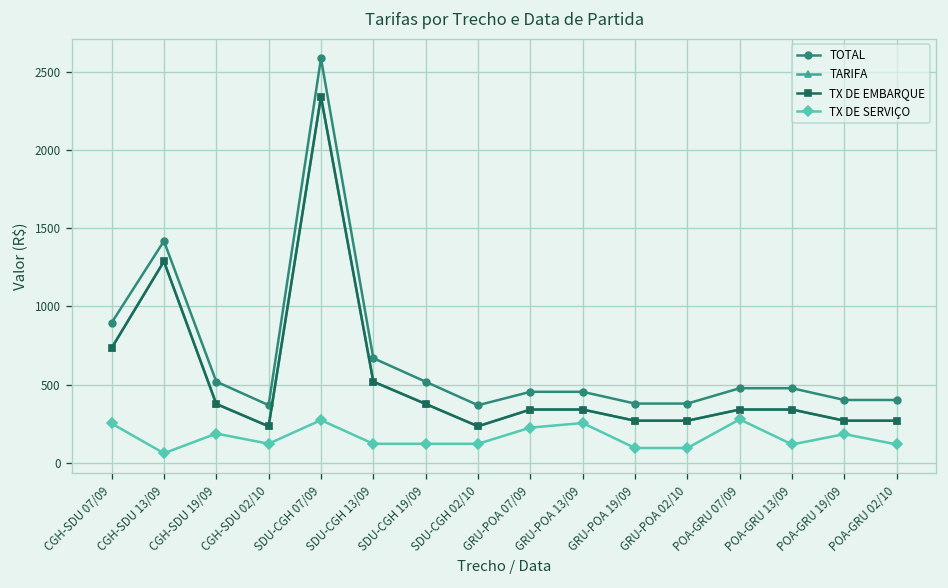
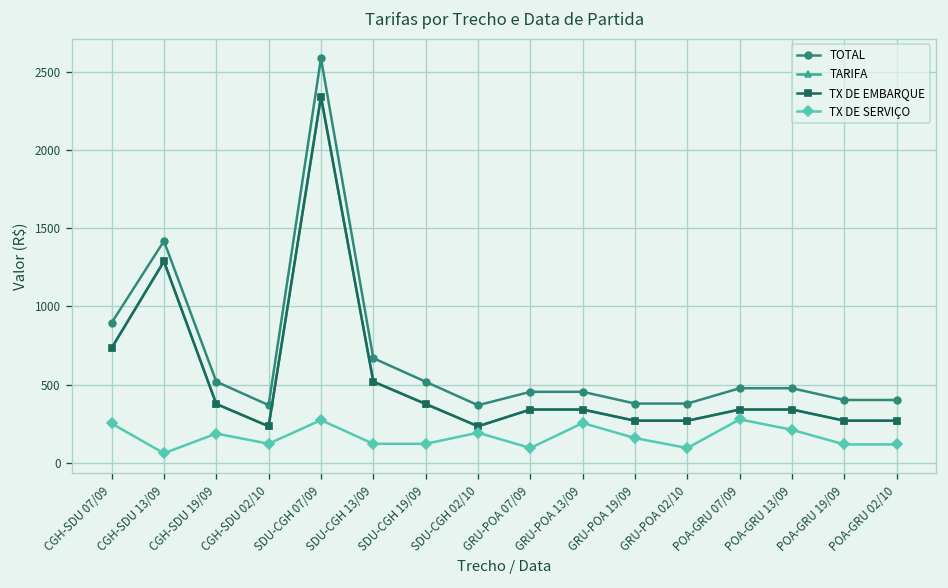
TX DE SERVIÇO, SDU-CGH 02/10: 120 -> 190
TX DE SERVIÇO, GRU-POA 07/09: 230 -> 100
TX DE SERVIÇO, GRU-POA 19/09: 100 -> 160
TX DE SERVIÇO, POA-GRU 13/09: 120 -> 210
TX DE SERVIÇO, POA-GRU 19/09: 180 -> 120
